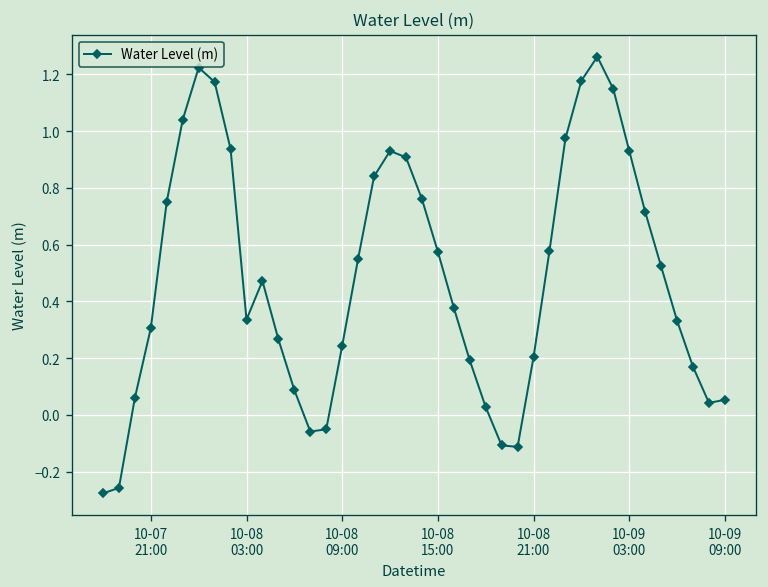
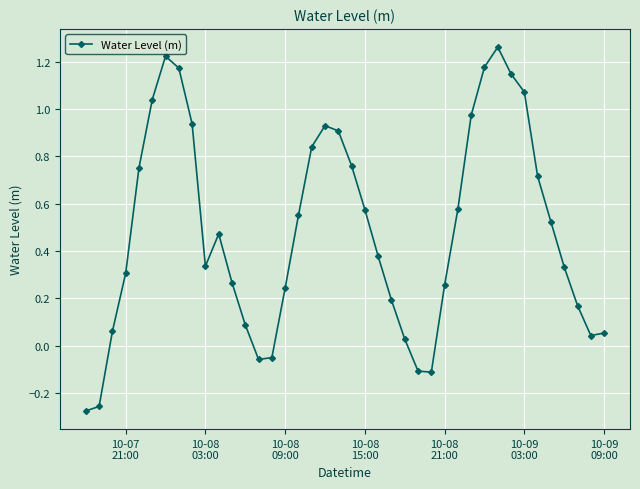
10-08 21:00: 0.20 -> 0.26
10-09 03:00: 0.93 -> 1.07
